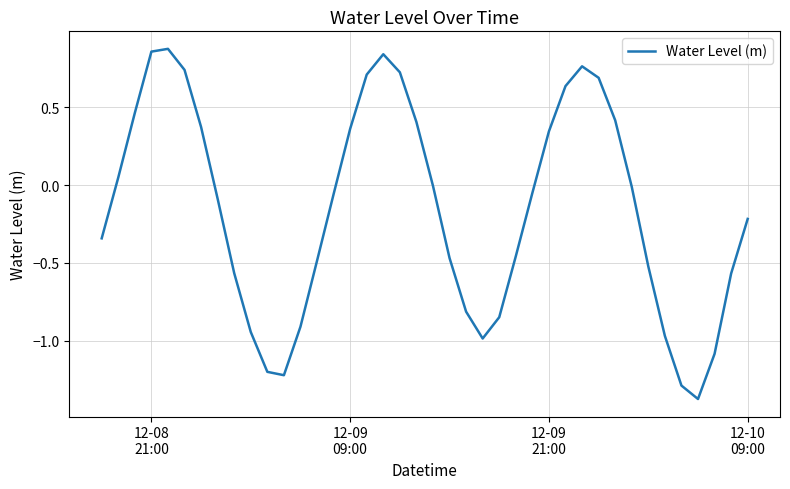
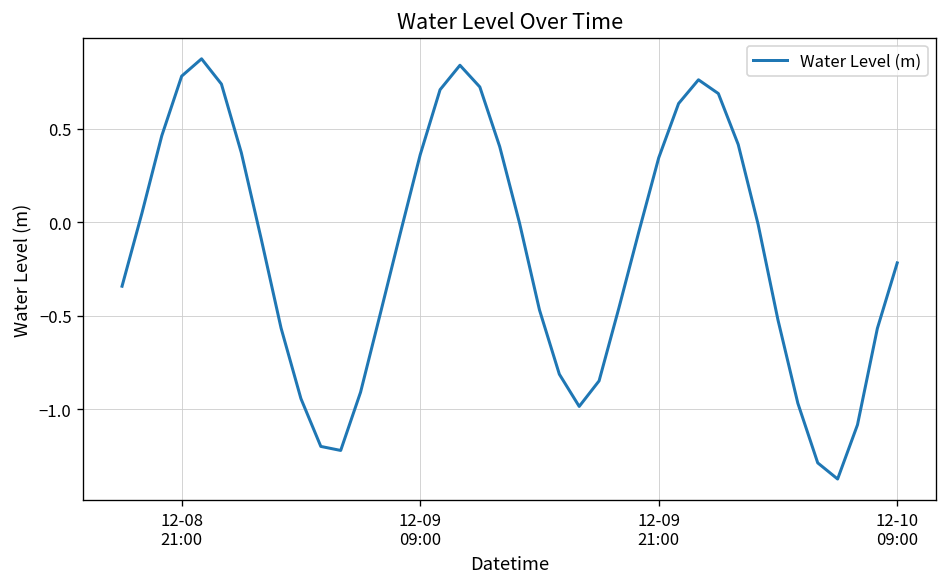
12-08 21:00: 0.86 -> 0.78
